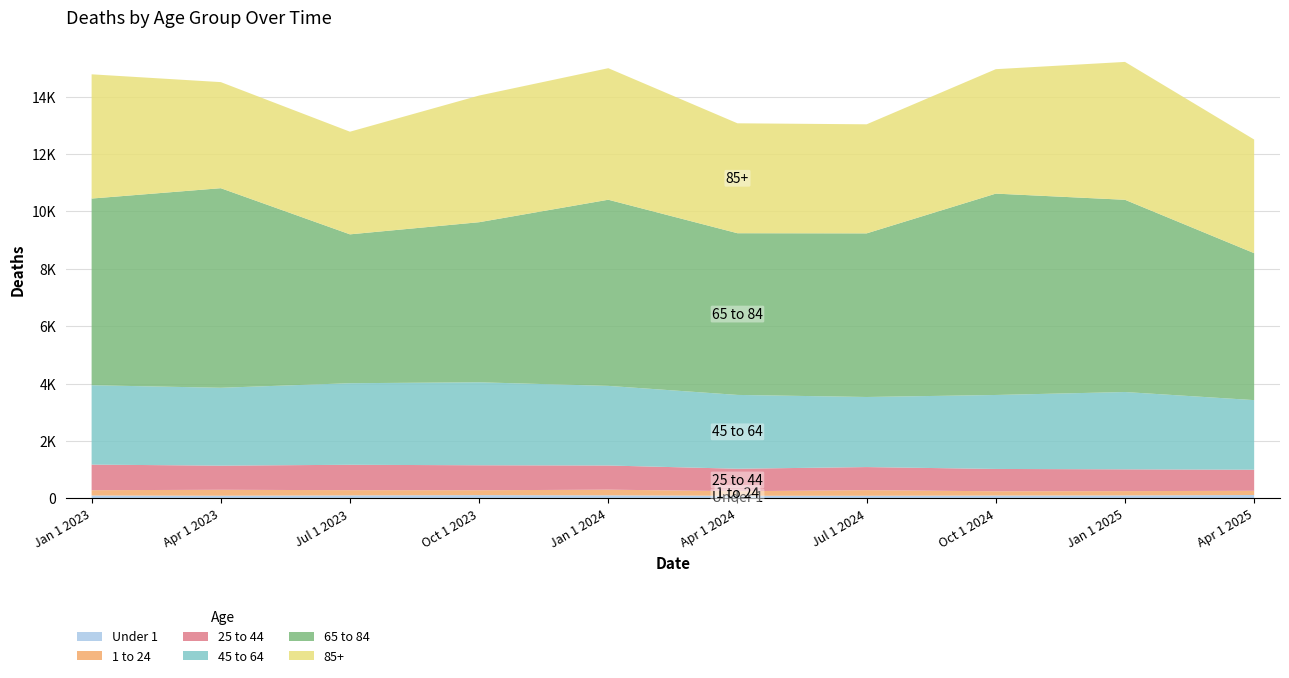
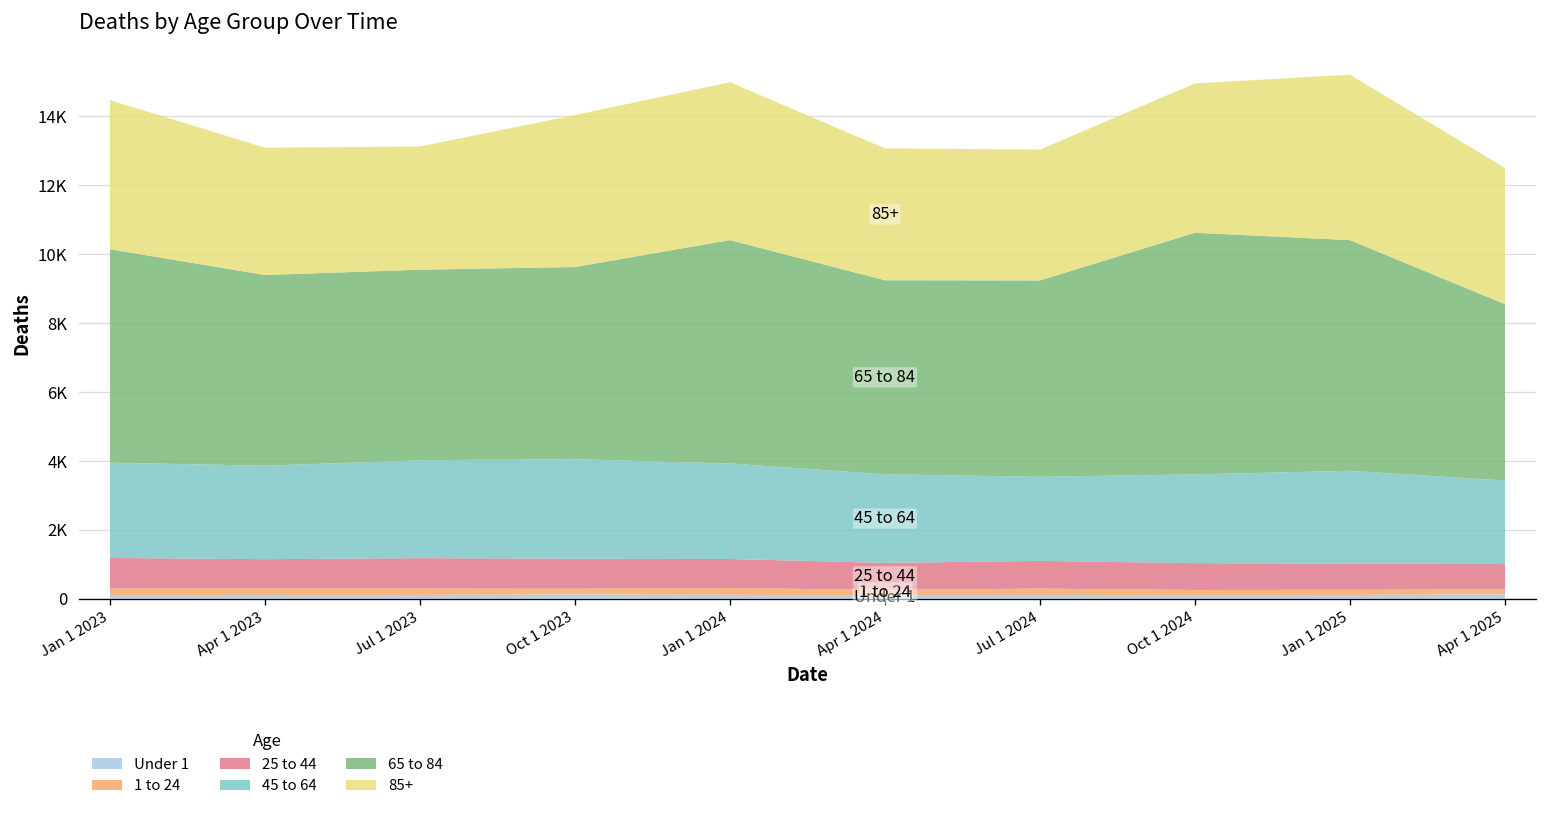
65 to 84, Jan 1 2023: 6500 -> 6200
65 to 84, Apr 1 2023: 7000 -> 5500
65 to 84, Jul 1 2023: 5200 -> 5500
